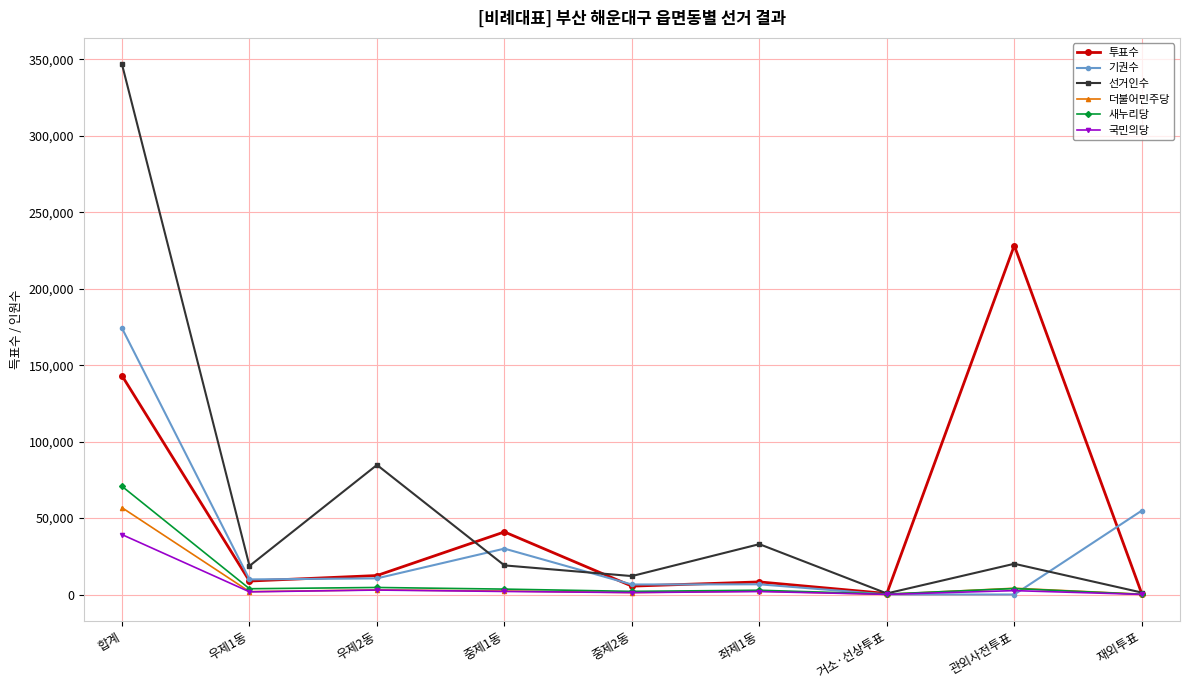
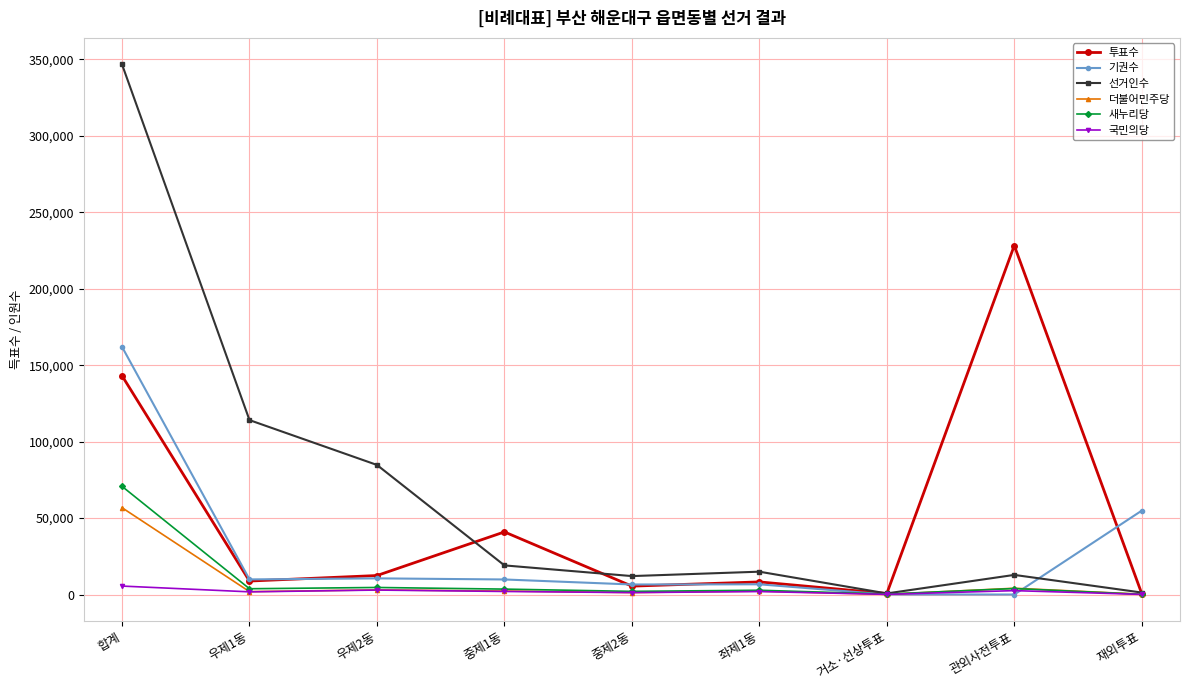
기권수, 합계: 174,000 -> 162,000
국민의당, 합계: 39,000 -> 6,000
선거인수, 우제1동: 19,000 -> 114,000
기권수, 중제1동: 30,000 -> 10,000
선거인수, 좌제1동: 33,000 -> 15,000
선거인수, 관외사전투표: 20,000 -> 13,000
